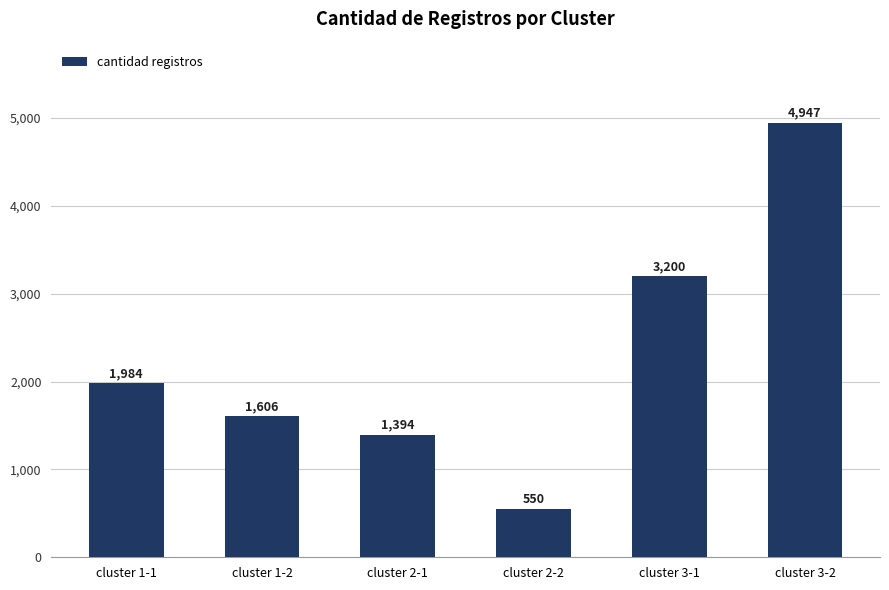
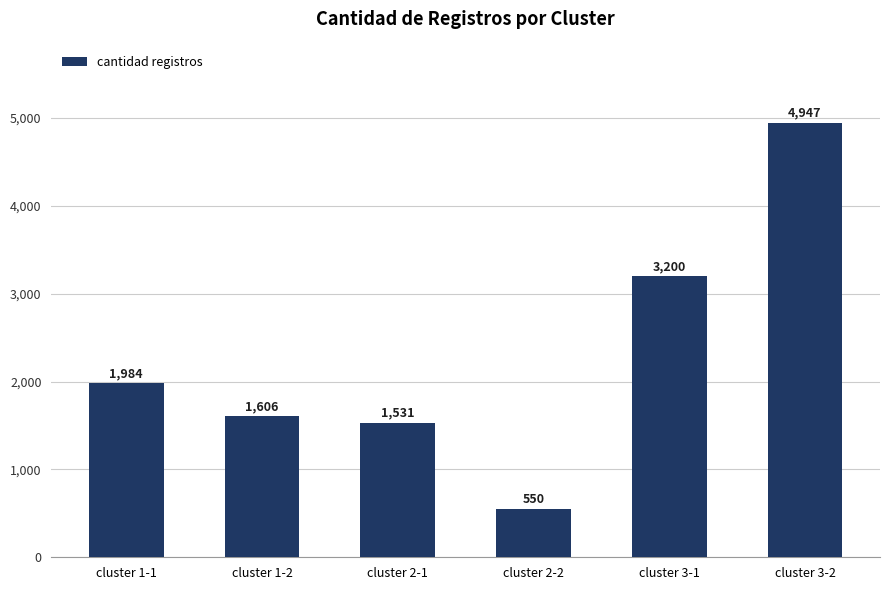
cluster 2-1: 1,394 -> 1,531
